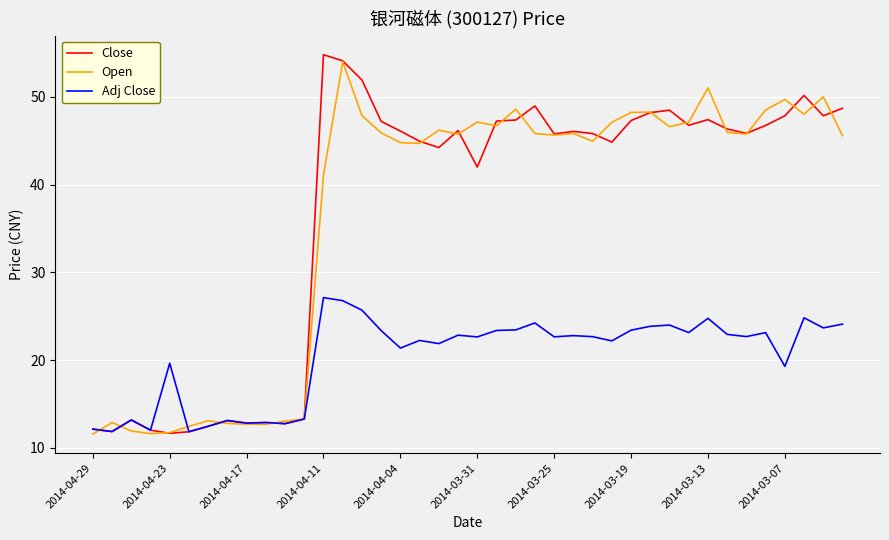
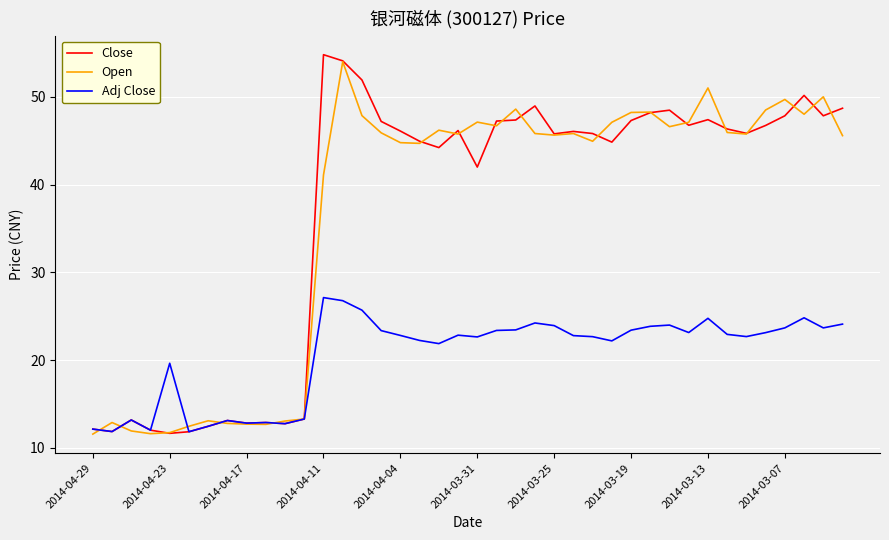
Adj Close, 2014-04-04: 21 -> 23
Adj Close, 2014-03-25: 23 -> 24
Adj Close, 2014-03-07: 19 -> 24
